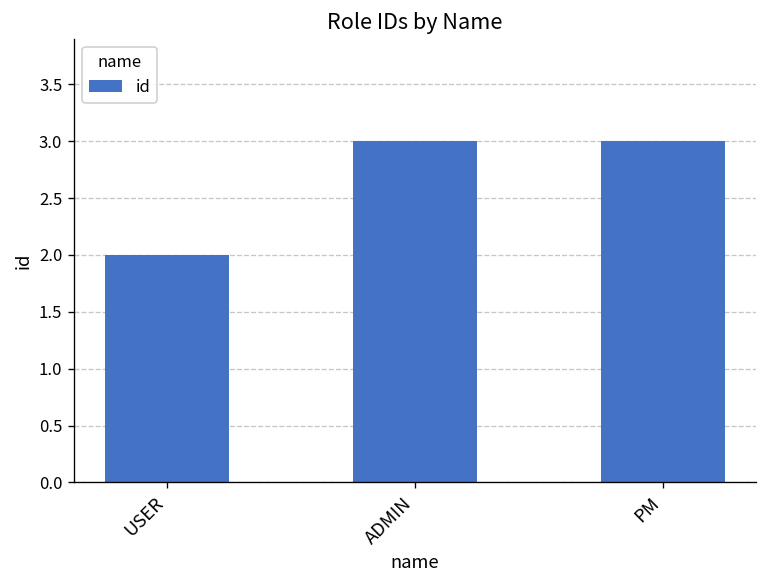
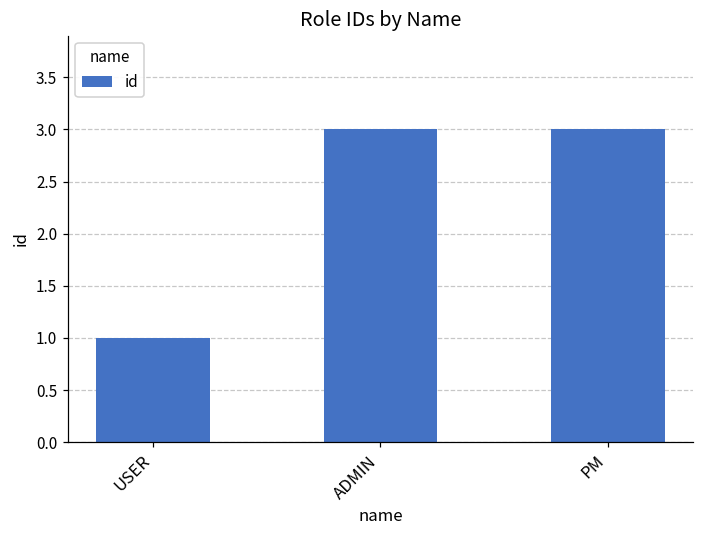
USER: 2 -> 1
